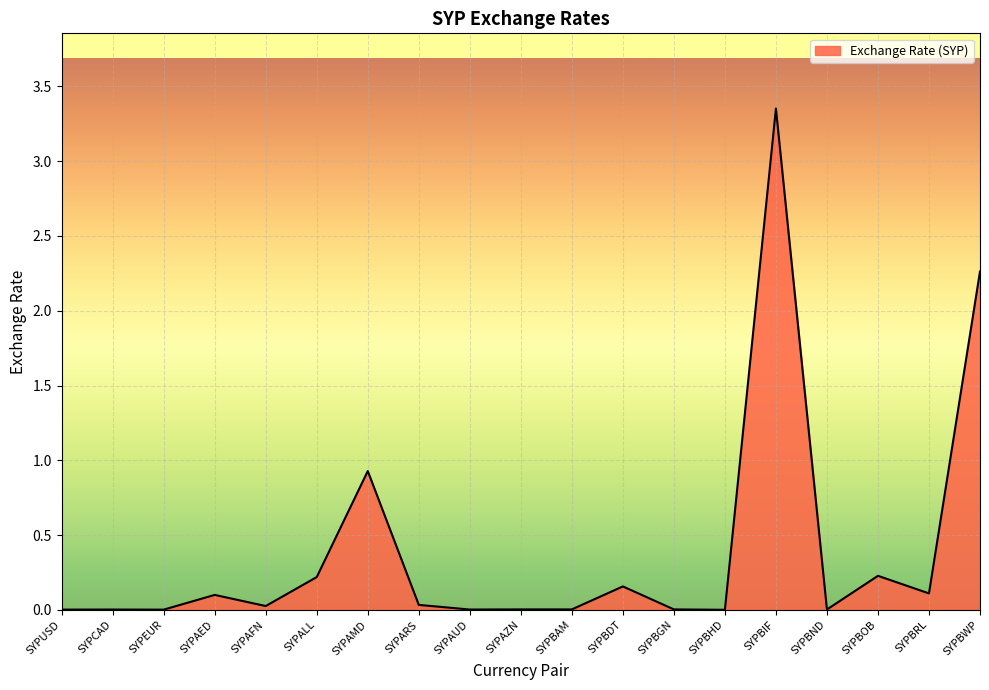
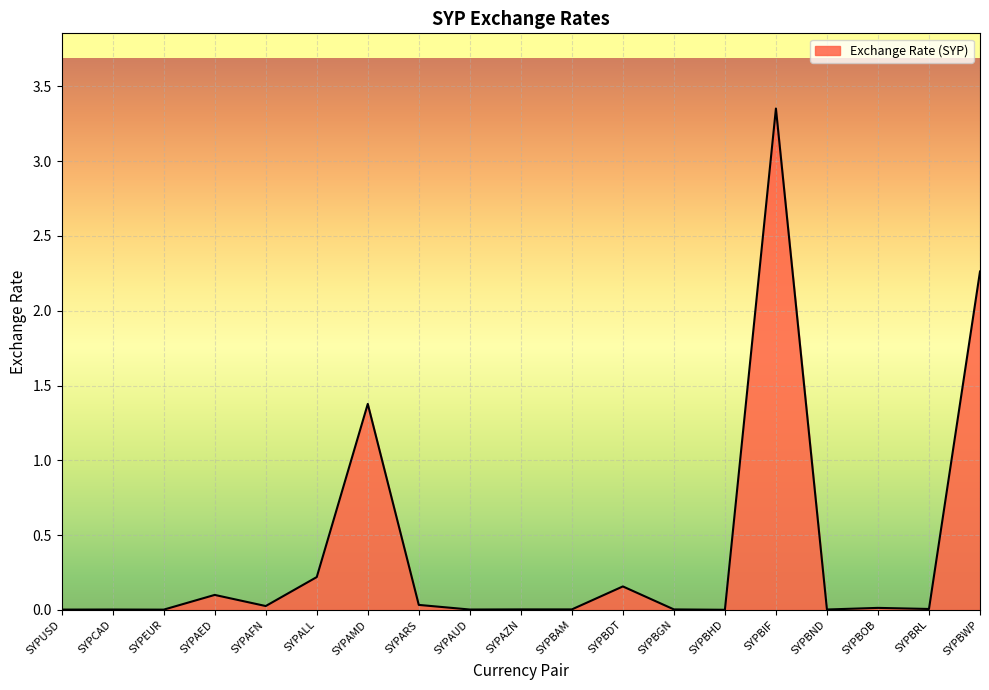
SYPAMD: 0.93 -> 1.38
SYPBOB: 0.23 -> 0.01
SYPBRL: 0.11 -> 0.01
